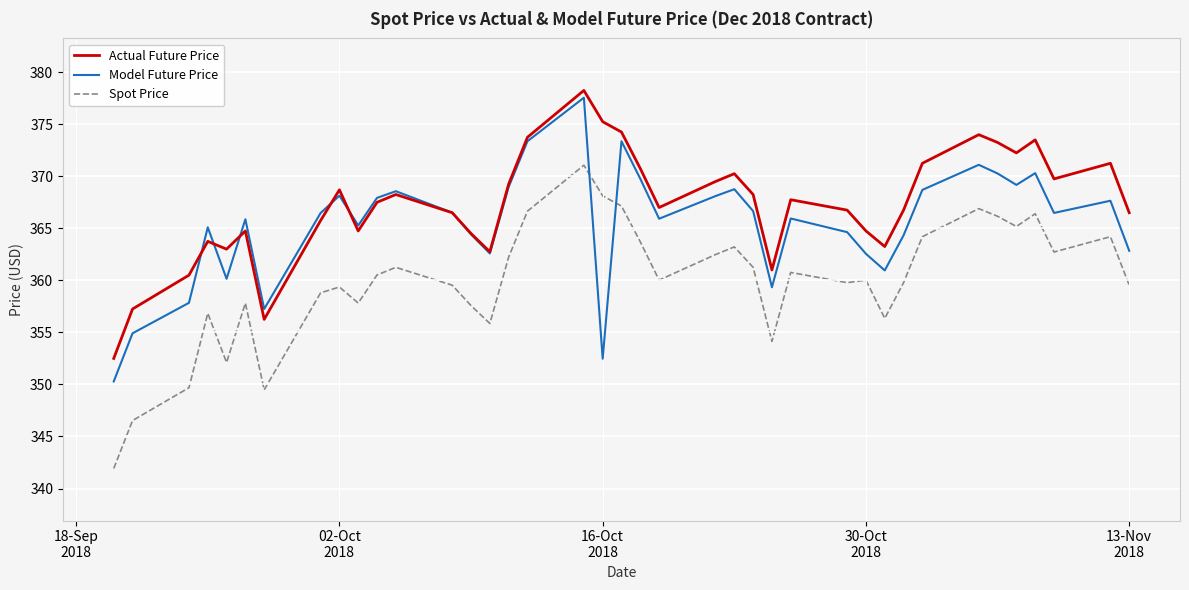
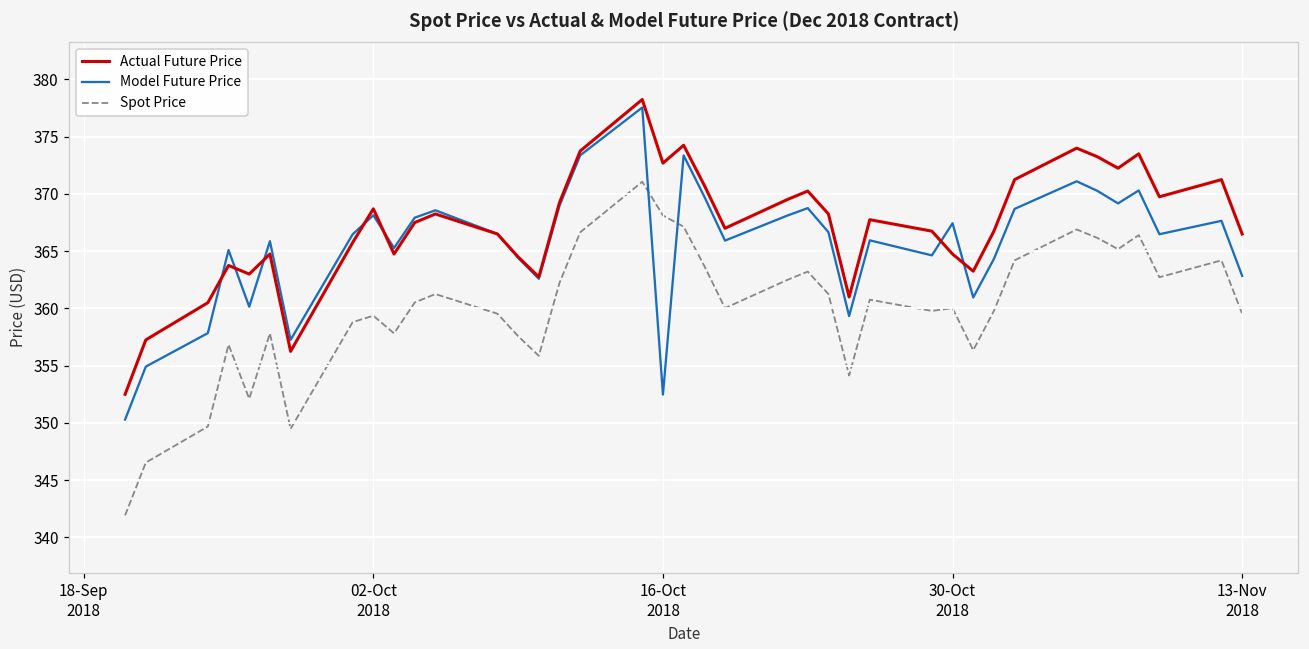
Actual Future Price, 16-Oct 2018: 375.3 -> 372.7
Model Future Price, 30-Oct 2018: 362.6 -> 367.4
